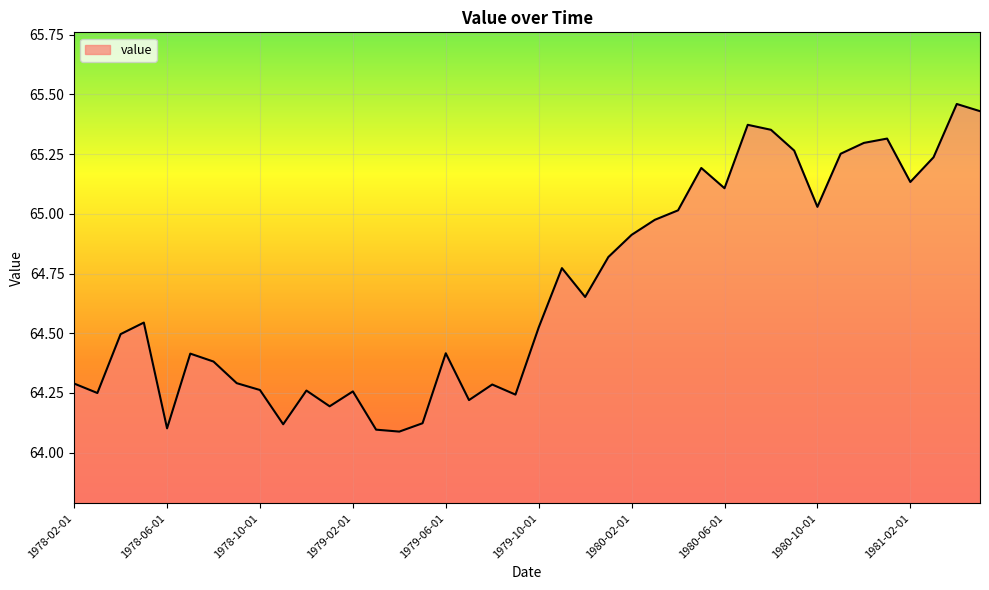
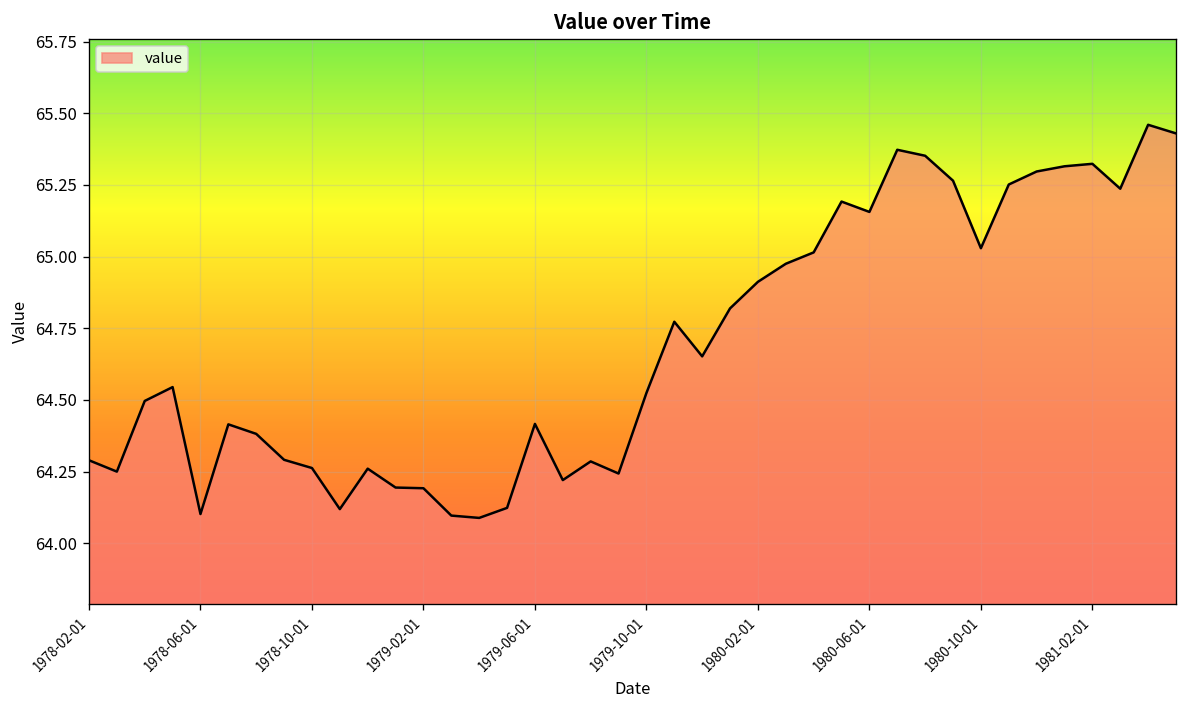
1979-02-01: 64.26 -> 64.19
1980-06-01: 65.11 -> 65.16
1981-02-01: 65.13 -> 65.32
